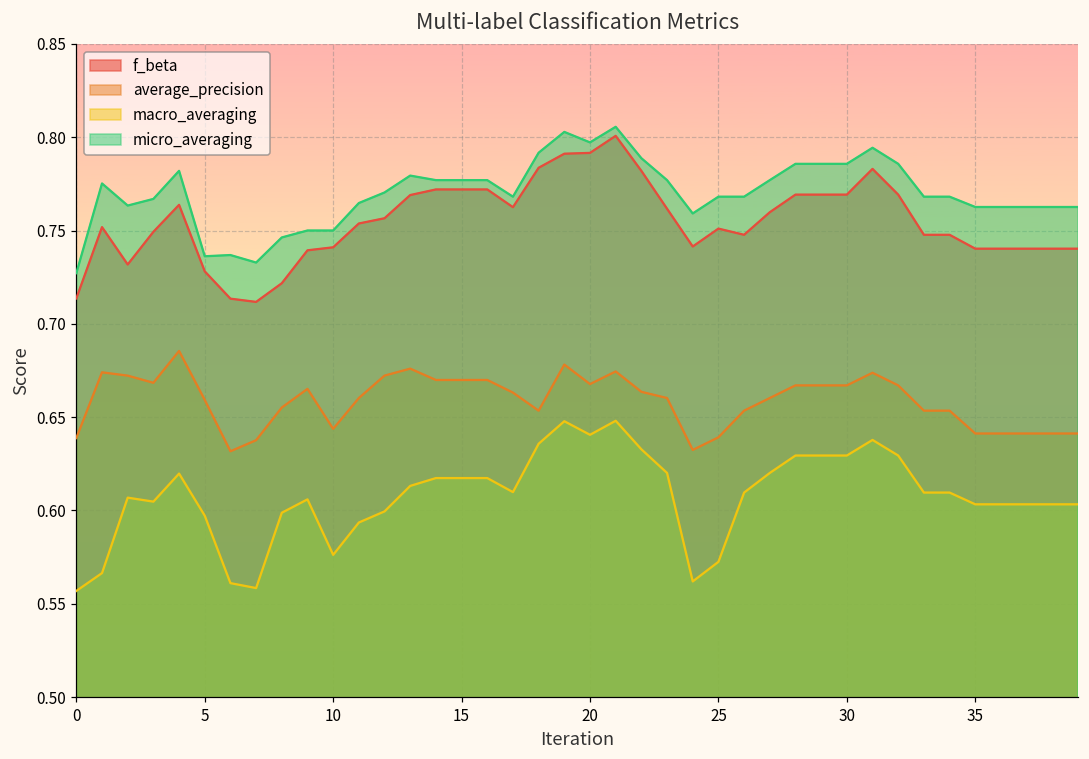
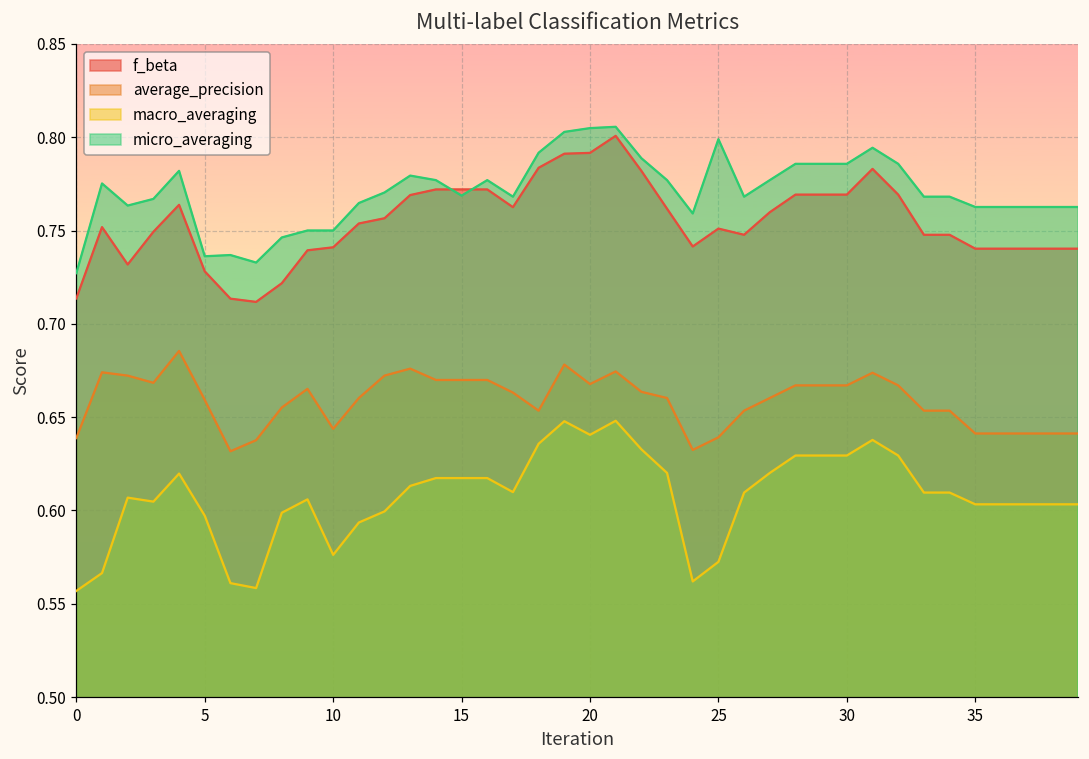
micro_averaging, 15: 0.777 -> 0.769
micro_averaging, 20: 0.797 -> 0.805
micro_averaging, 25: 0.768 -> 0.799
